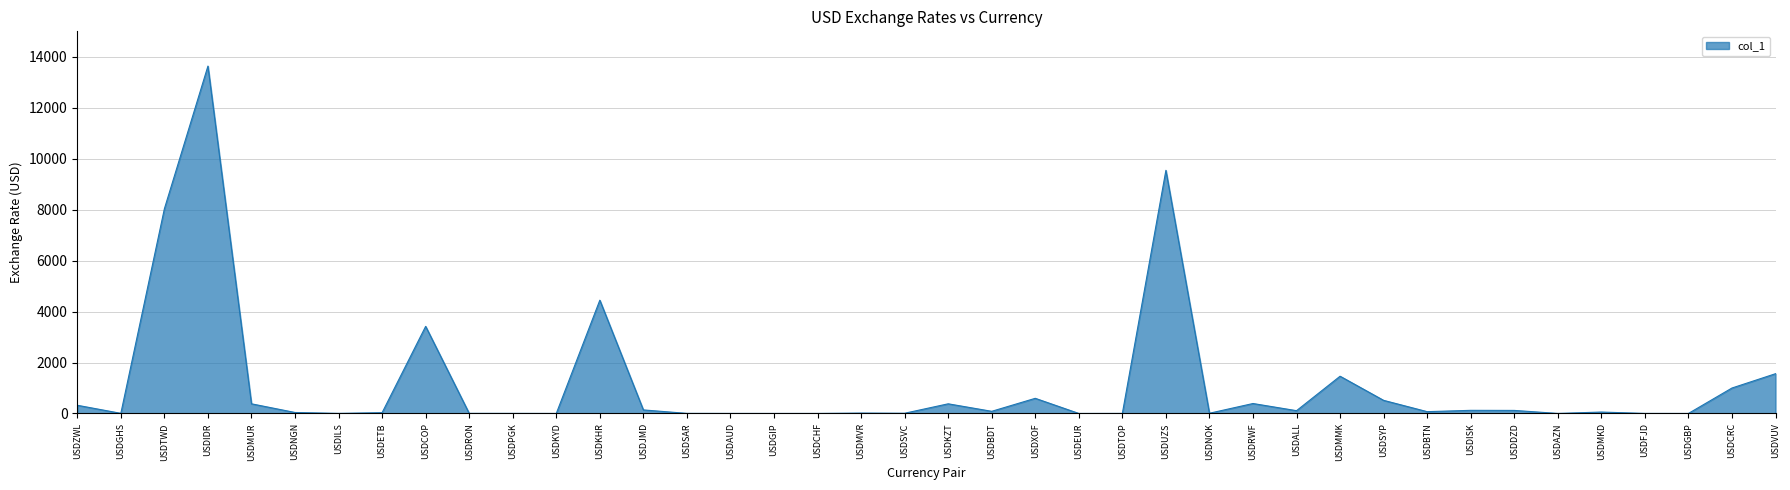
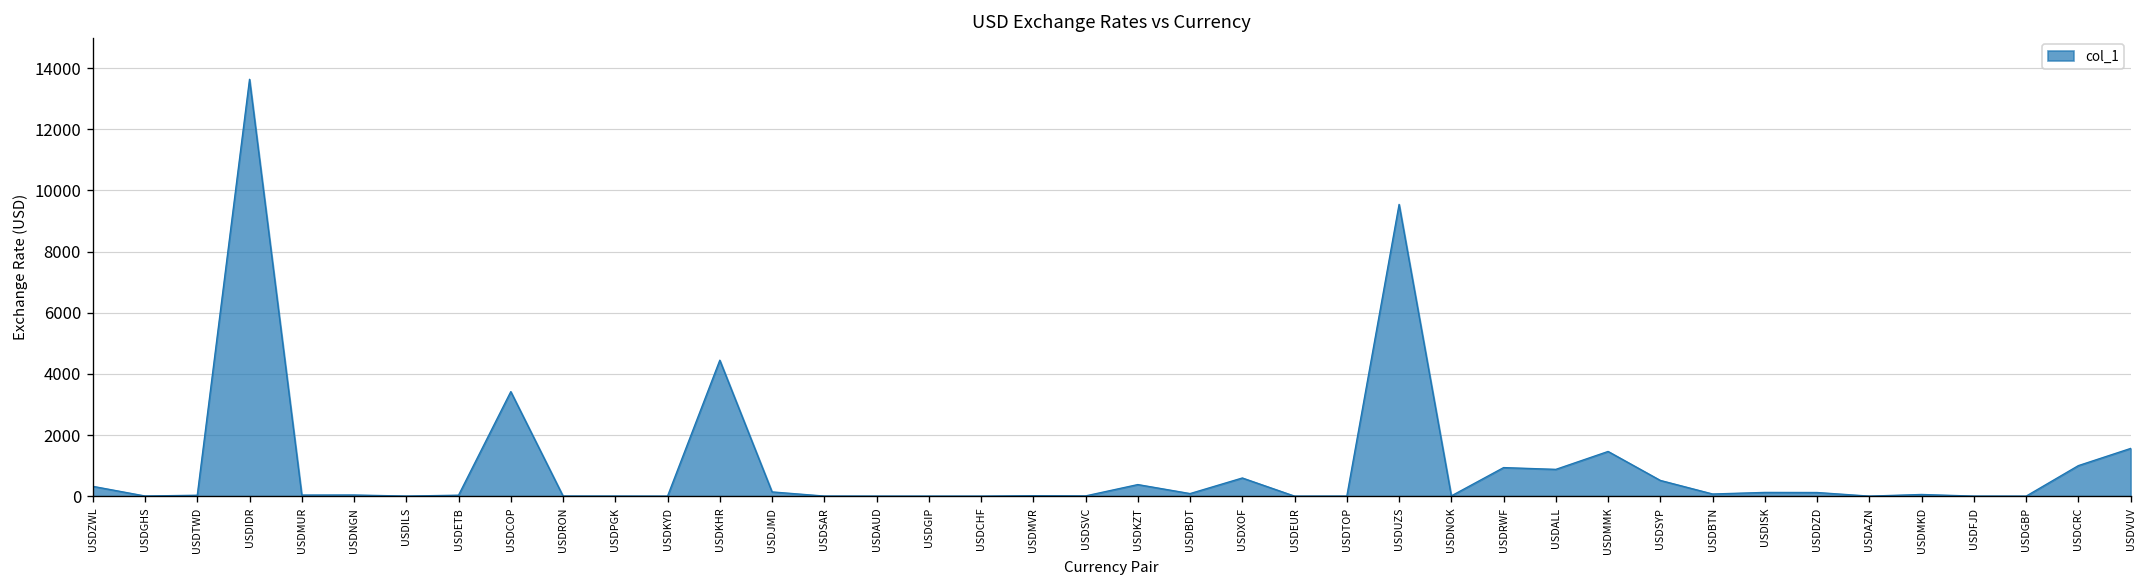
USDTWD: 8000 -> 0
USDMUR: 400 -> 0
USDRWF: 400 -> 900
USDALL: 100 -> 900
